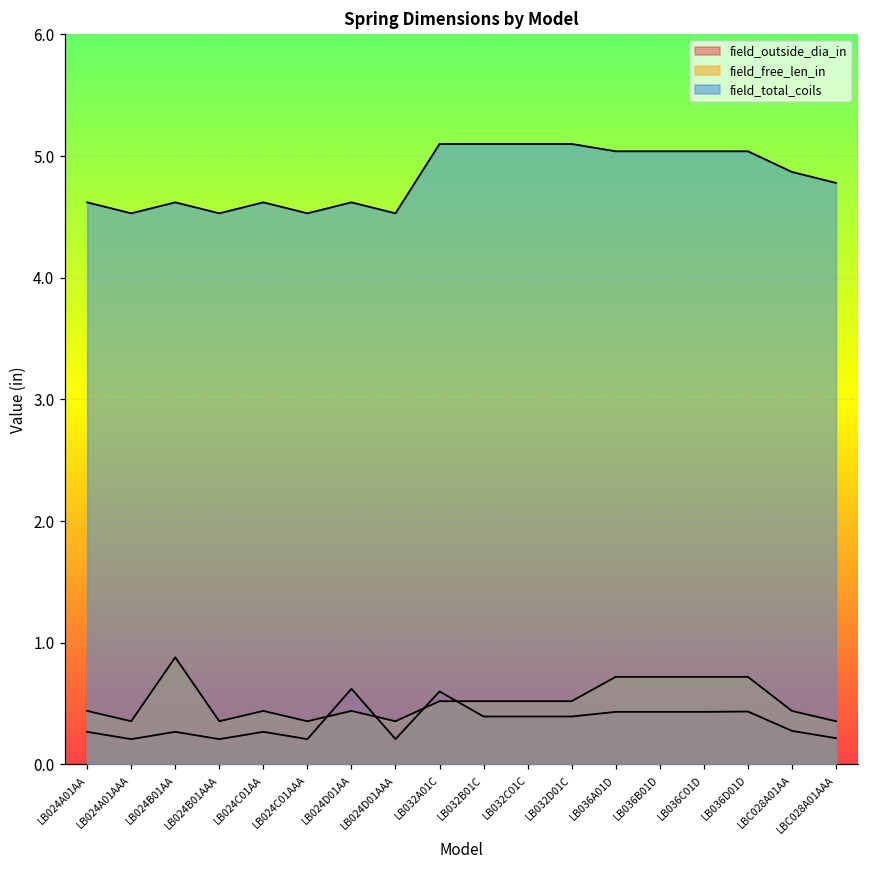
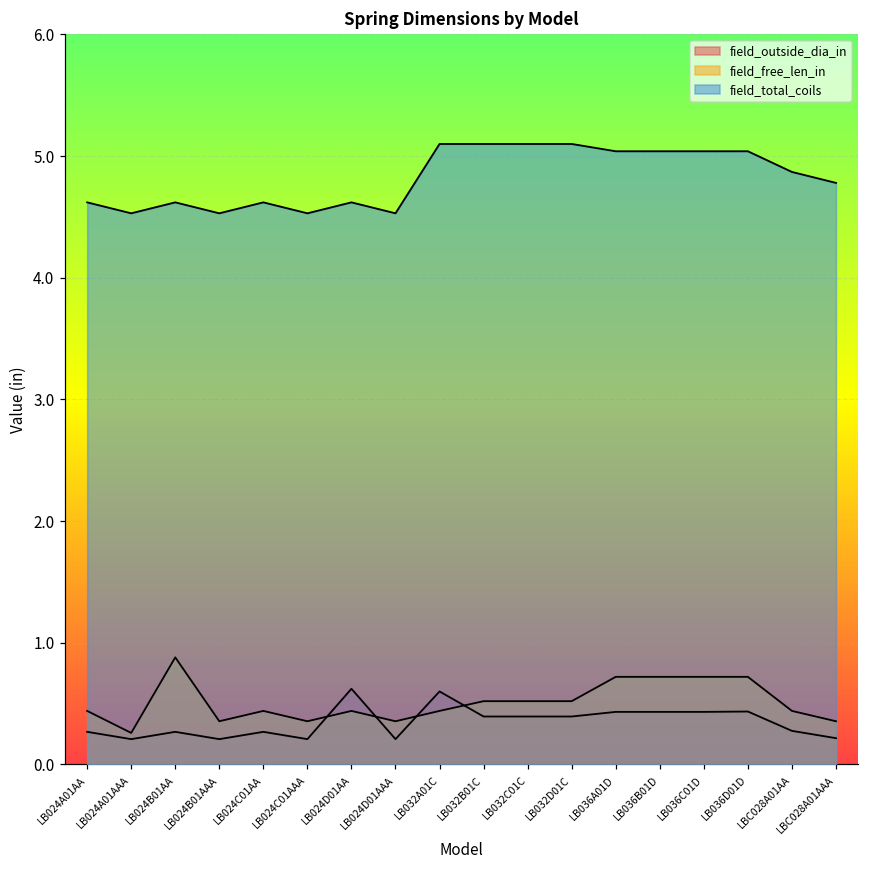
field_free_len_in, LB024A01AAA: 0.36 -> 0.26
field_free_len_in, LB032A01C: 0.52 -> 0.44
